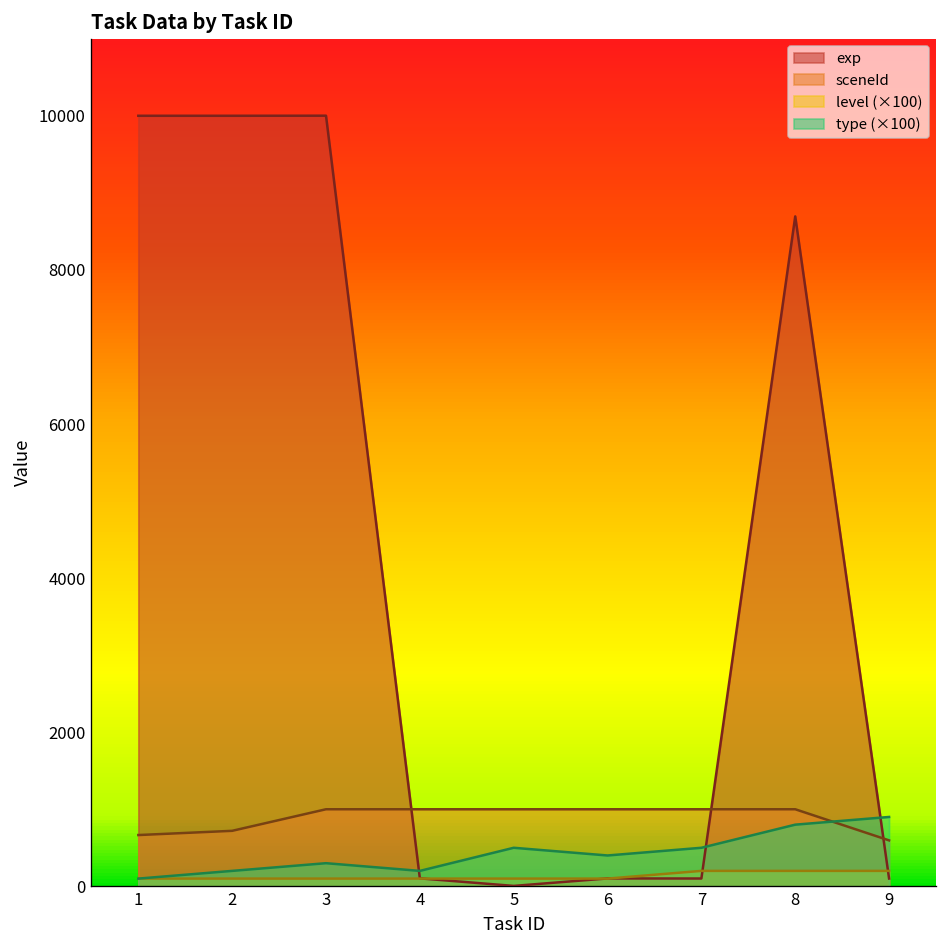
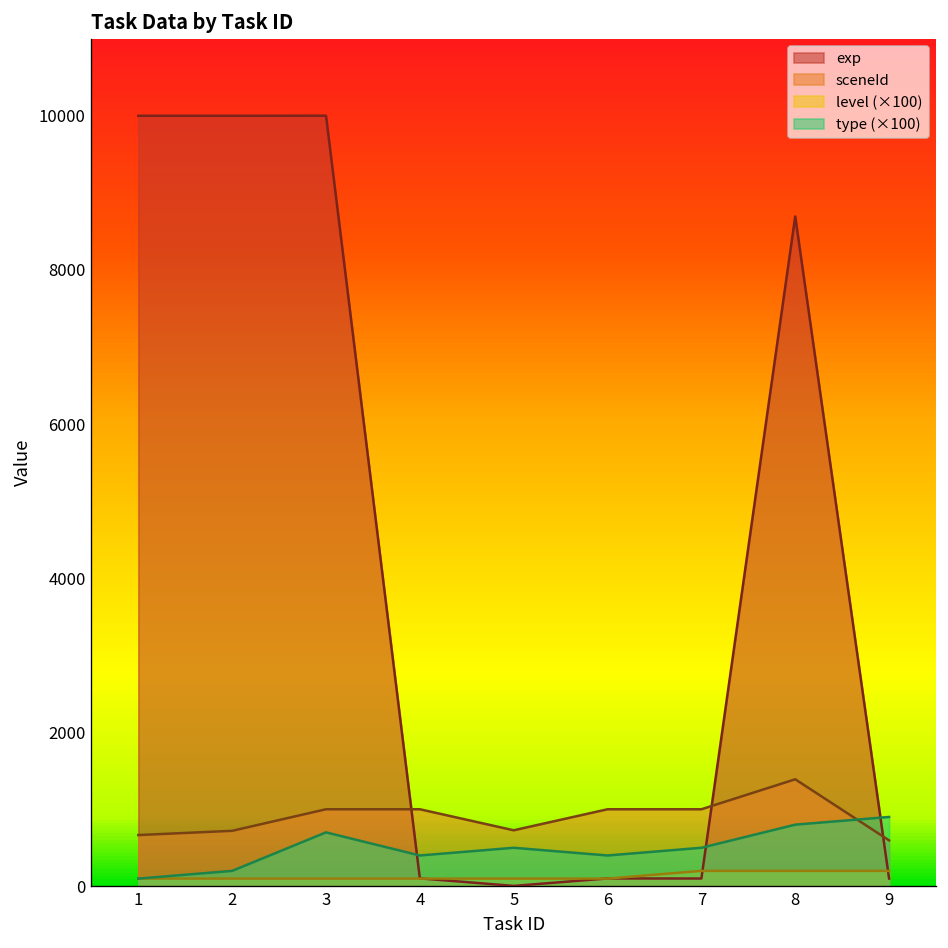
type (×100), 3: 300 -> 700
type (×100), 4: 200 -> 400
sceneId, 5: 1000 -> 700
sceneId, 8: 1000 -> 1400
